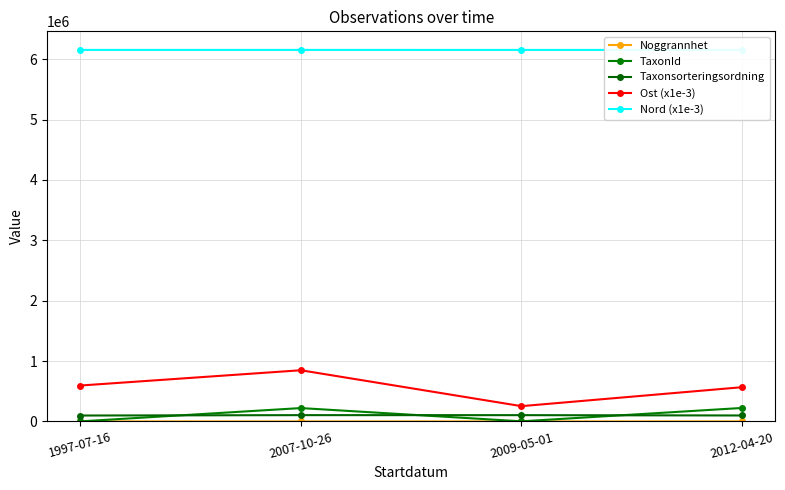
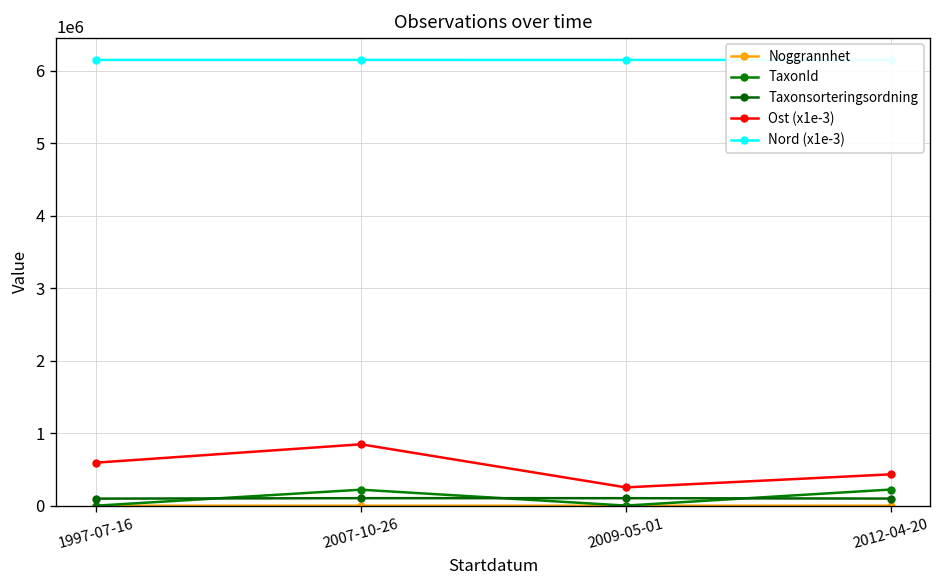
Ost (x1e-3), 2012-04-20: 600000 -> 400000
